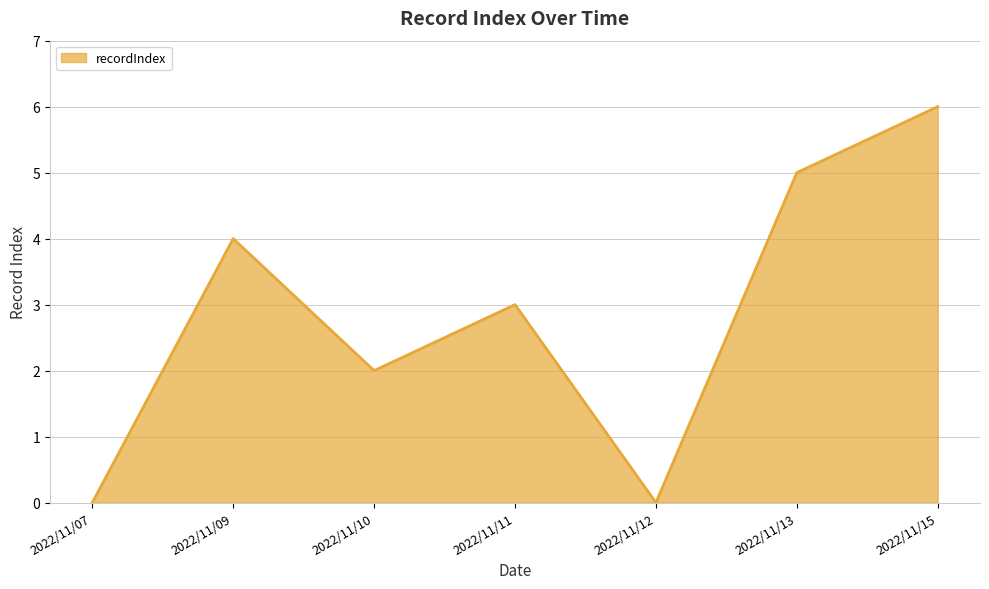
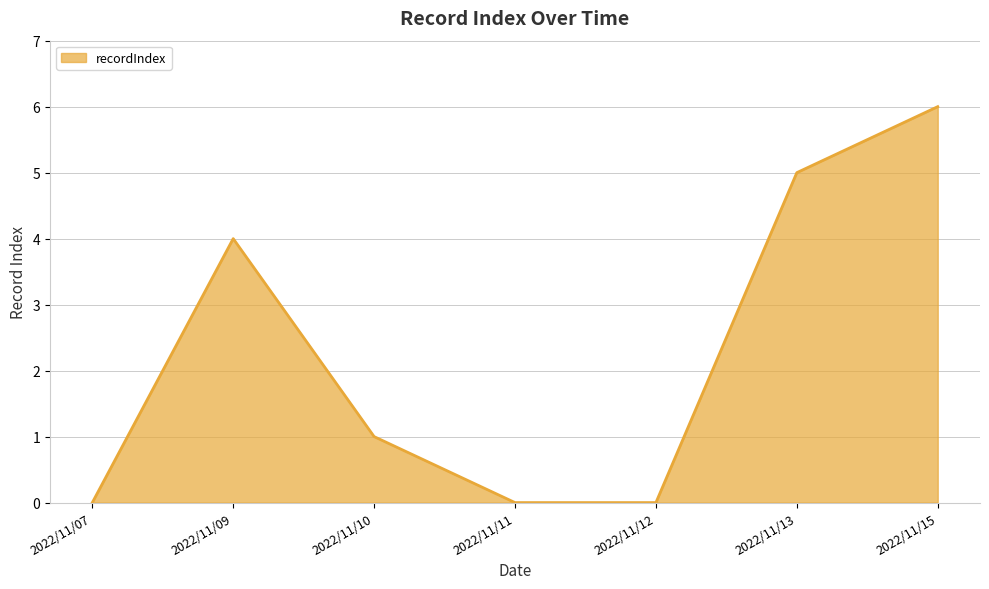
2022/11/10: 2 -> 1
2022/11/11: 3 -> 0
